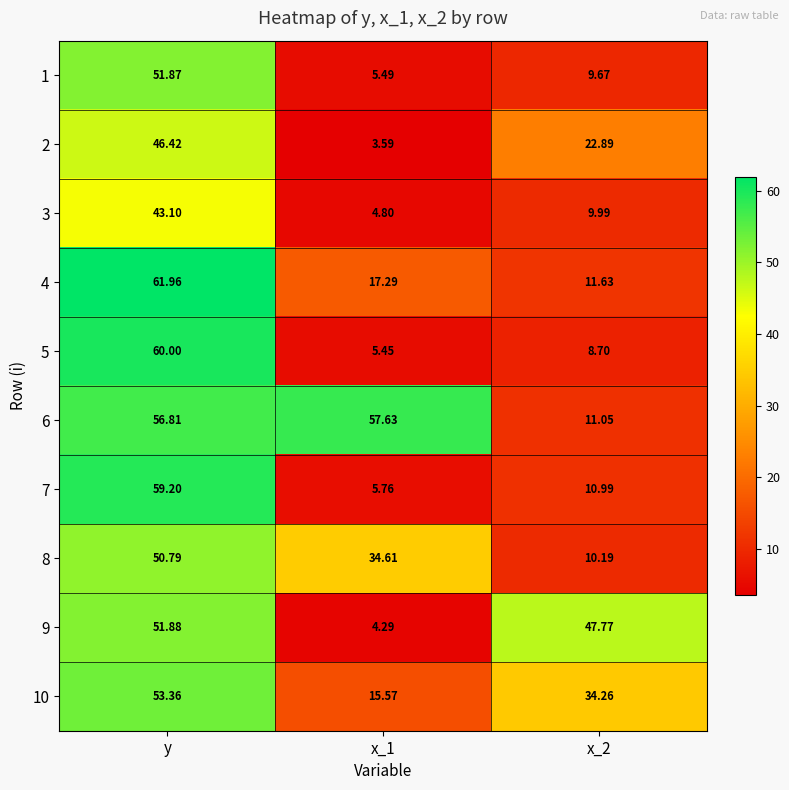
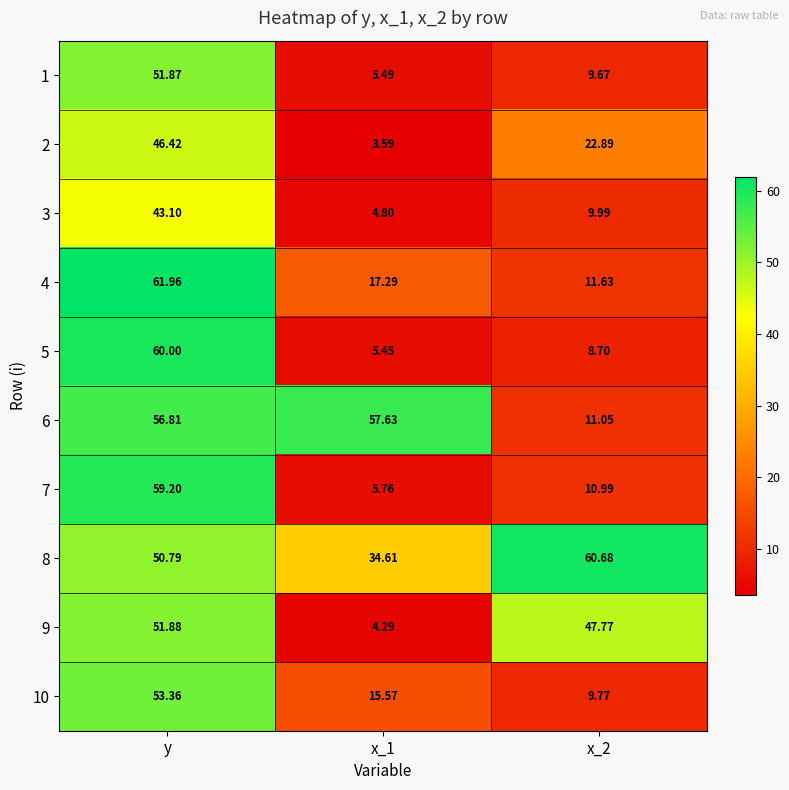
8, x_2: 10.19 -> 60.68
10, x_2: 34.26 -> 9.77
